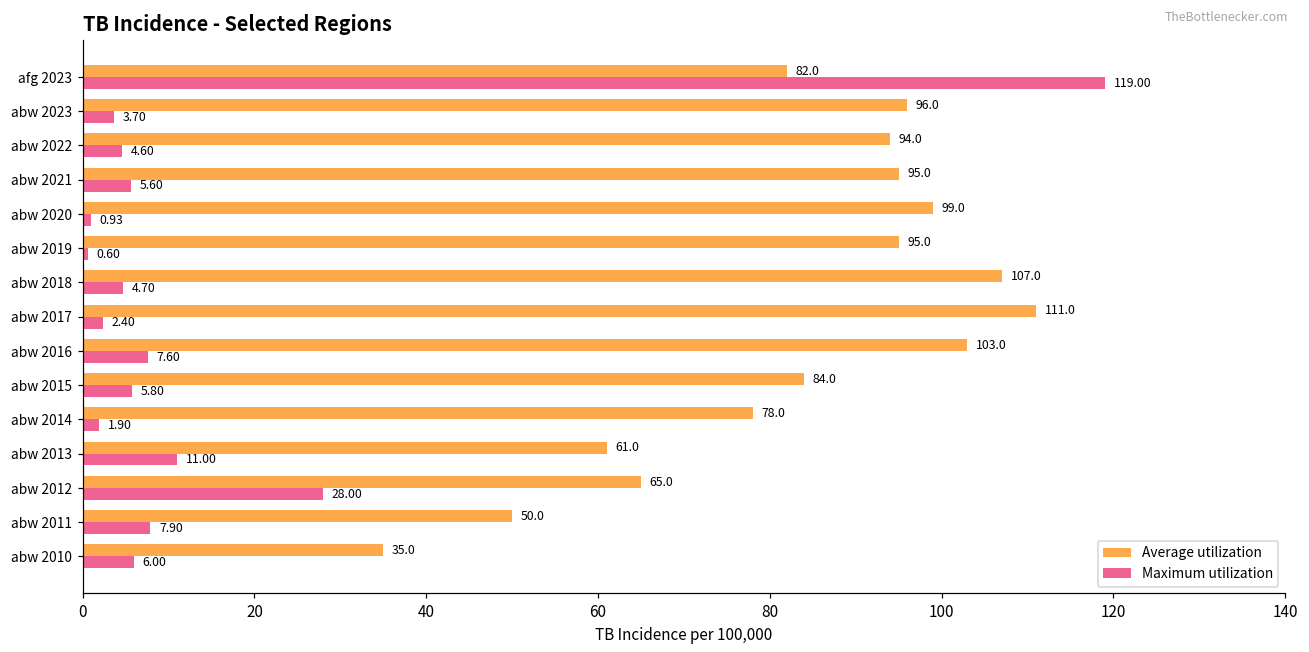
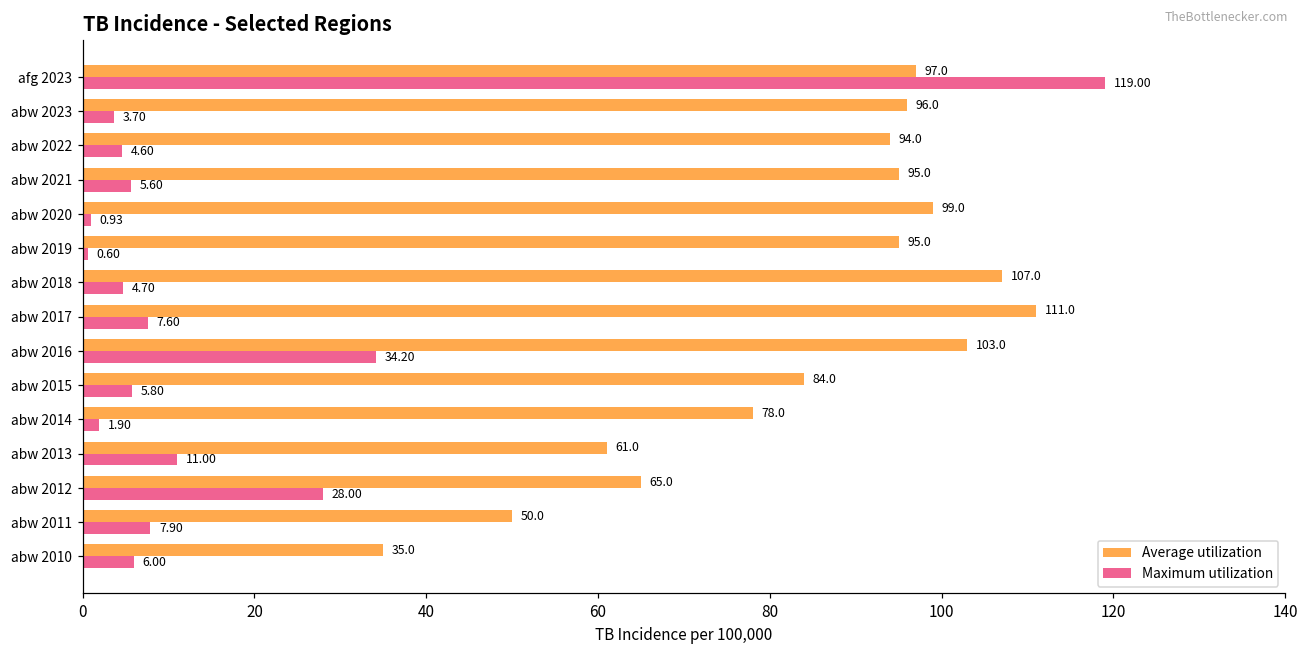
Average utilization, afg 2023: 82.0 -> 97.0
Maximum utilization, abw 2017: 2.40 -> 7.60
Maximum utilization, abw 2016: 7.60 -> 34.20
